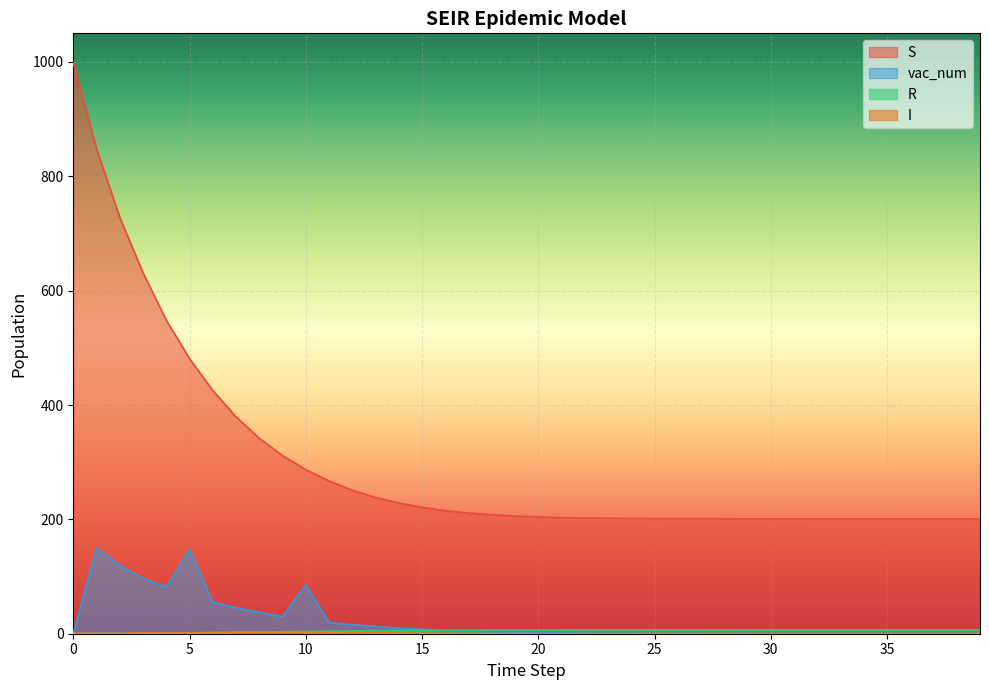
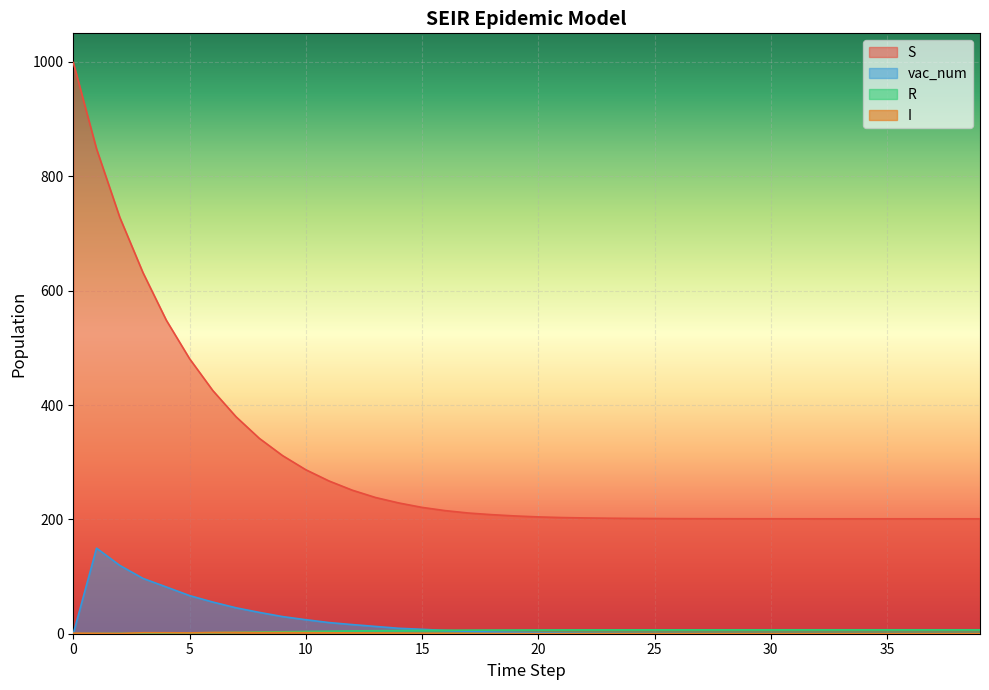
vac_num, 5: 150 -> 70
vac_num, 10: 90 -> 20
